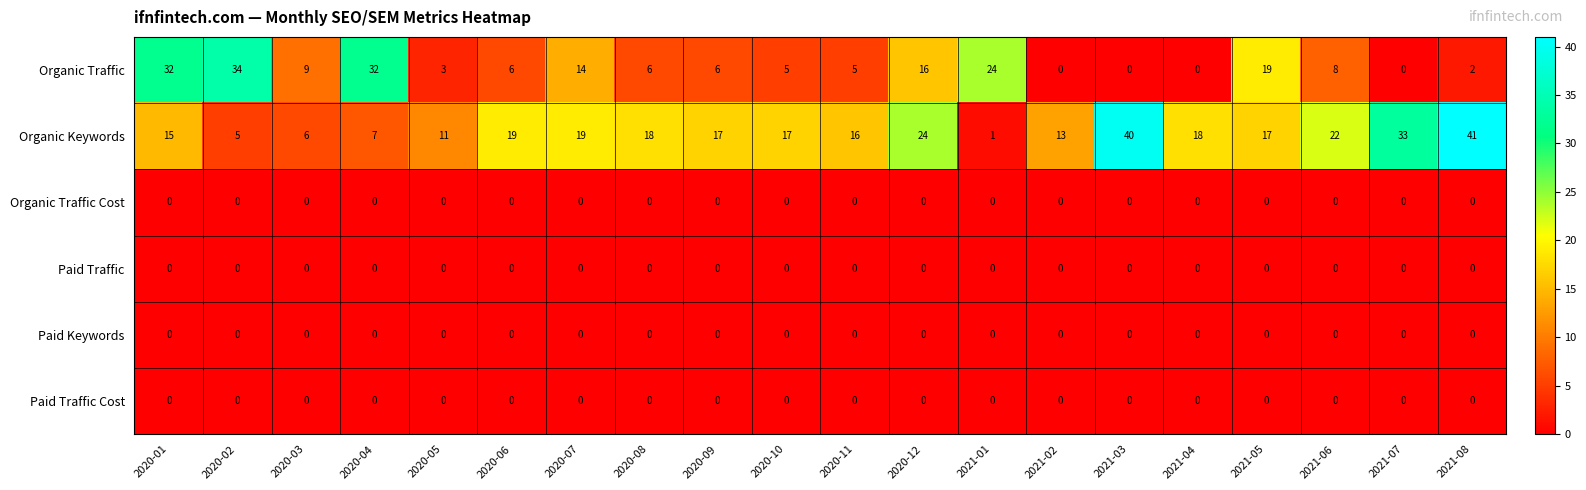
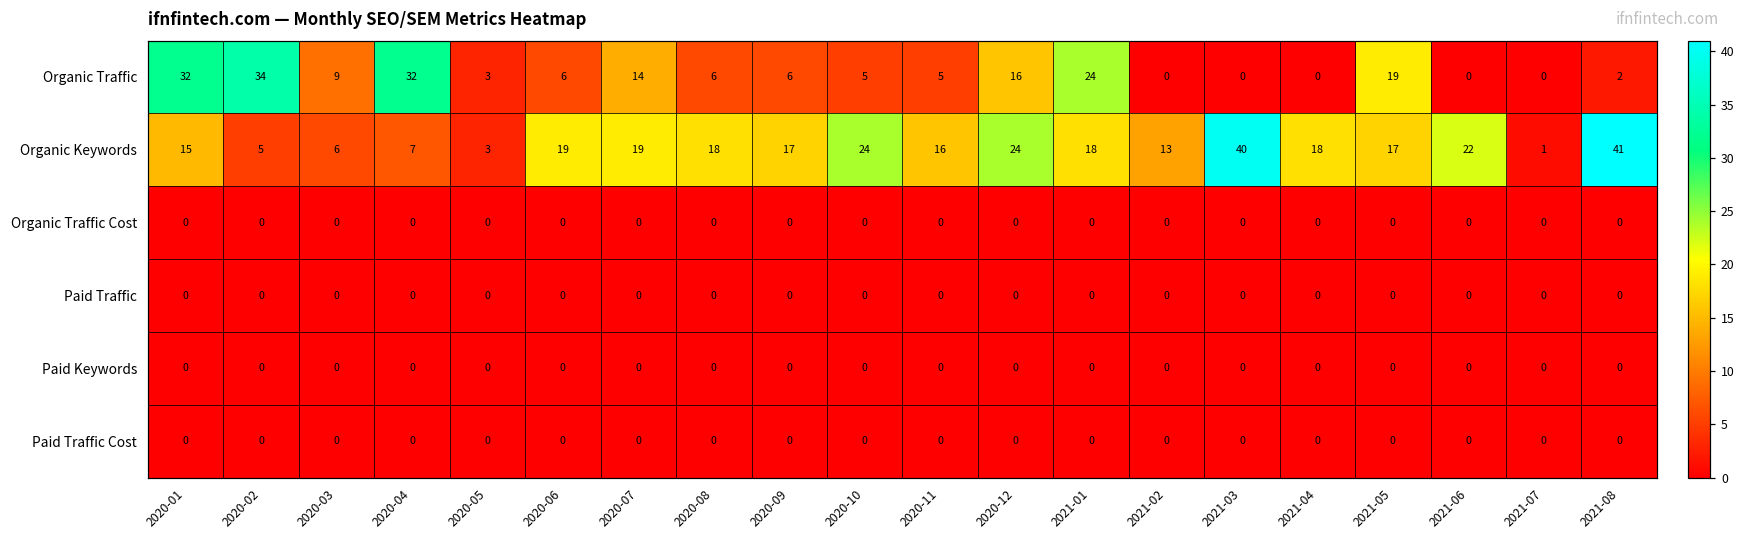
Organic Traffic, 2021-06: 8 -> 0
Organic Keywords, 2020-05: 11 -> 3
Organic Keywords, 2020-10: 17 -> 24
Organic Keywords, 2021-01: 1 -> 18
Organic Keywords, 2021-07: 33 -> 1
